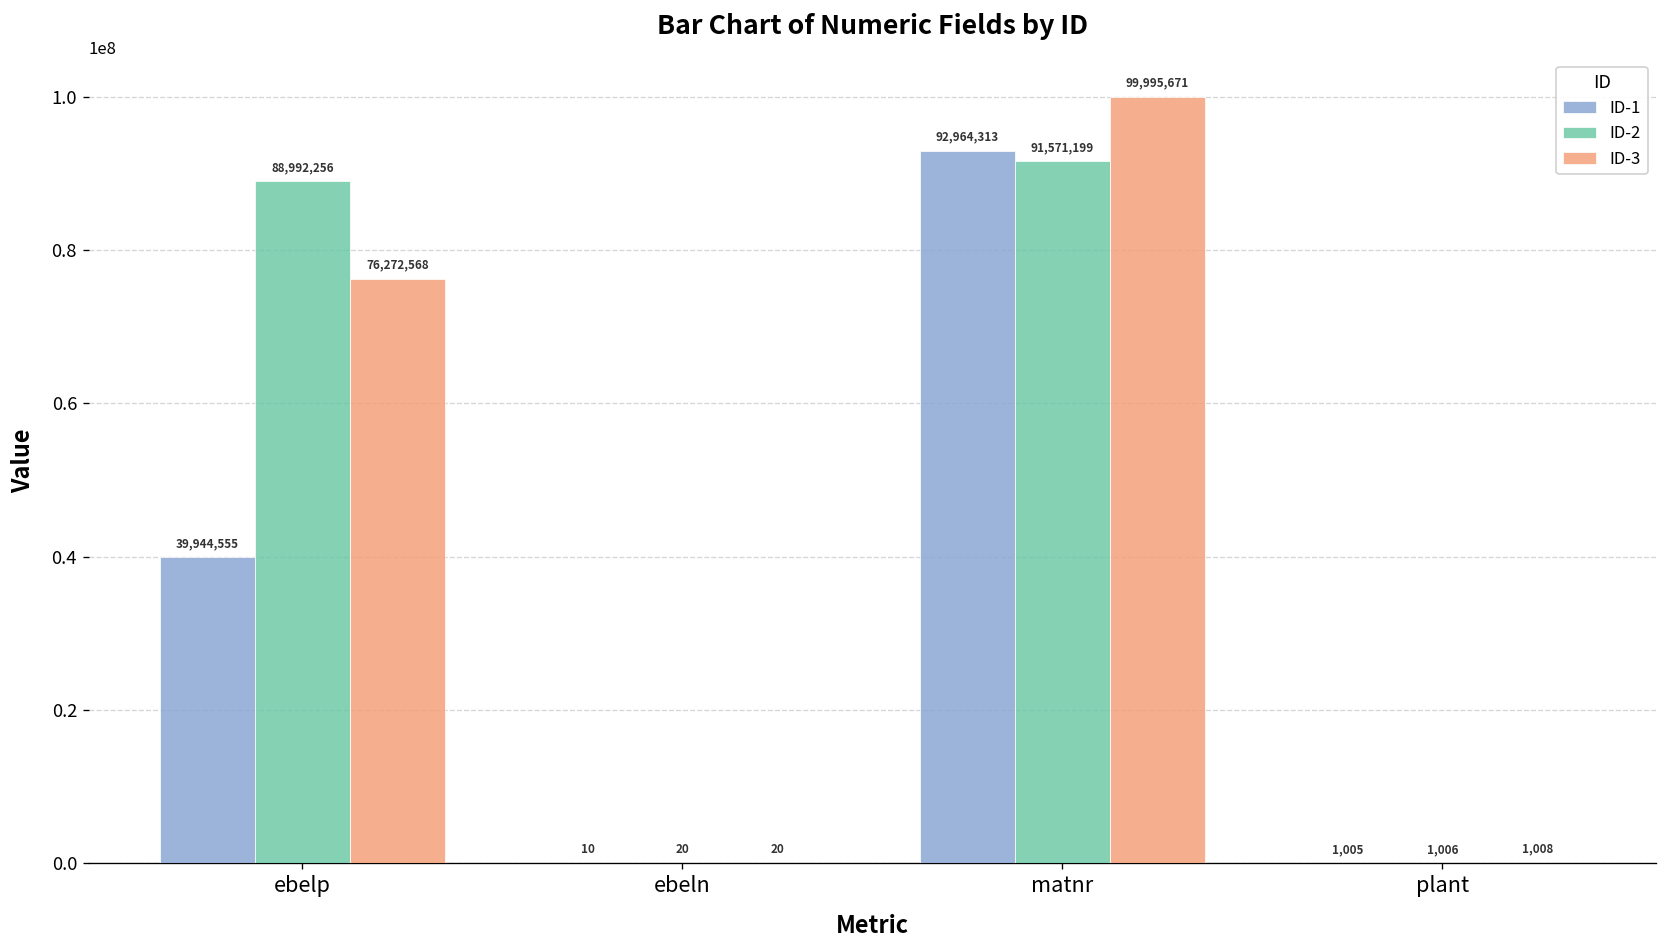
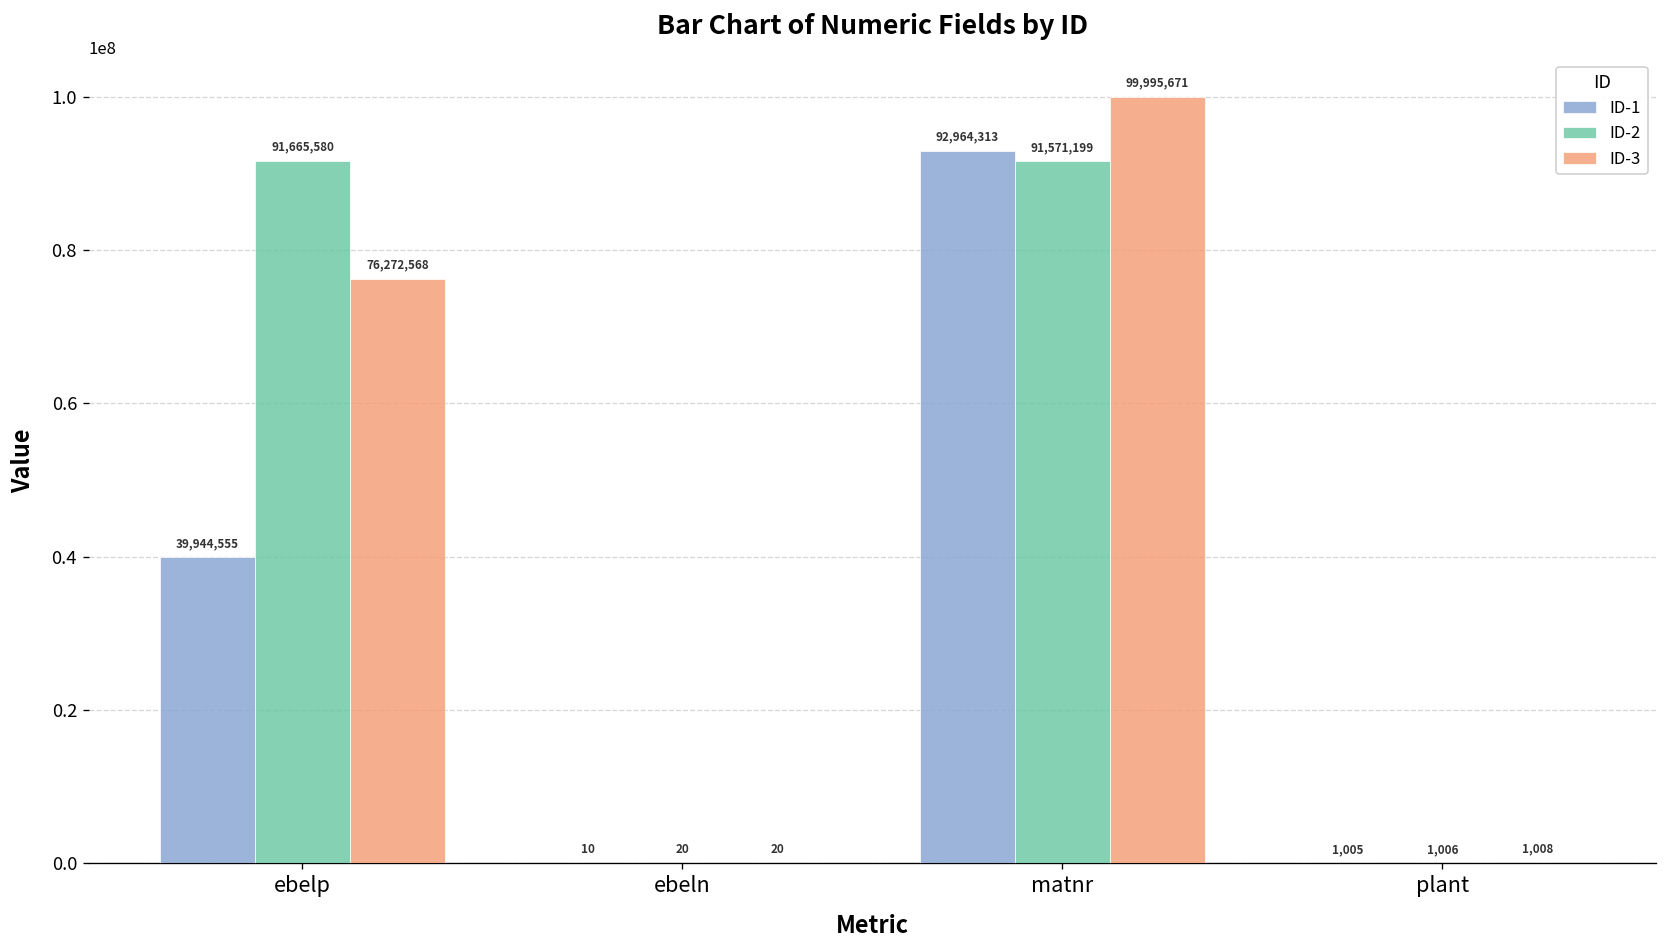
ID-2, ebelp: 88,992,256 -> 91,665,580
